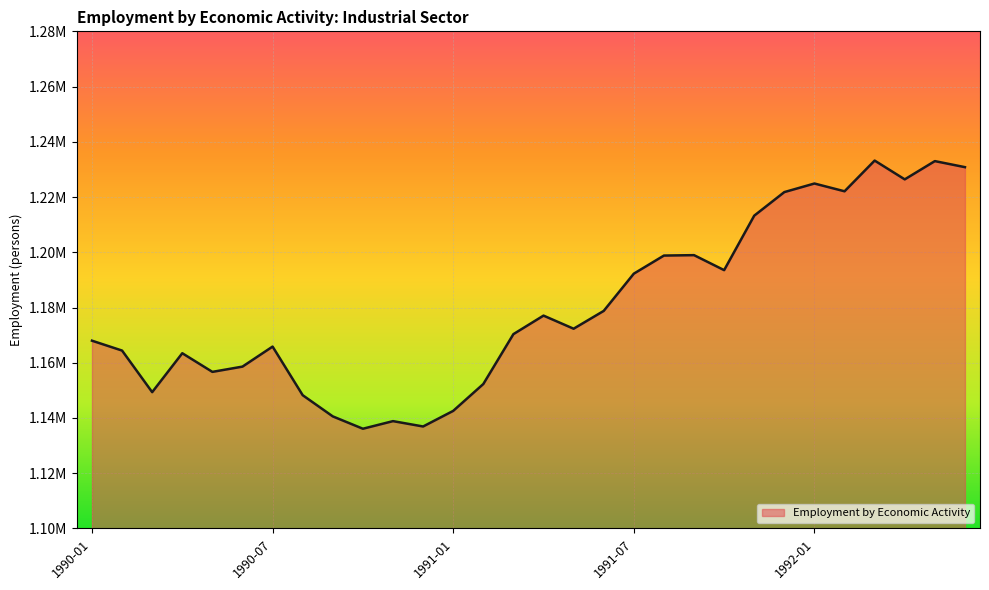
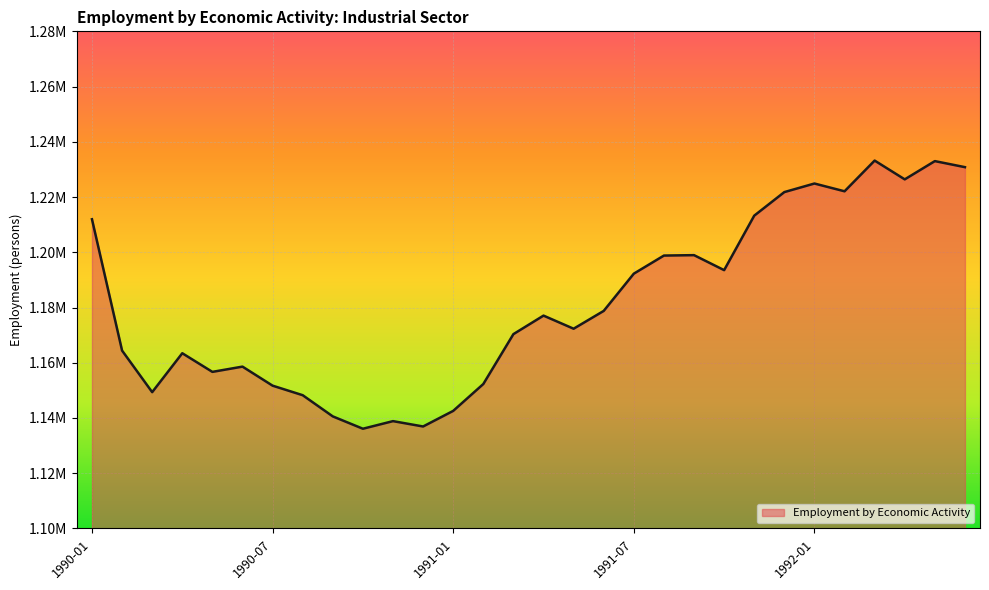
1990-01: 1168000 -> 1212000
1990-07: 1166000 -> 1152000
